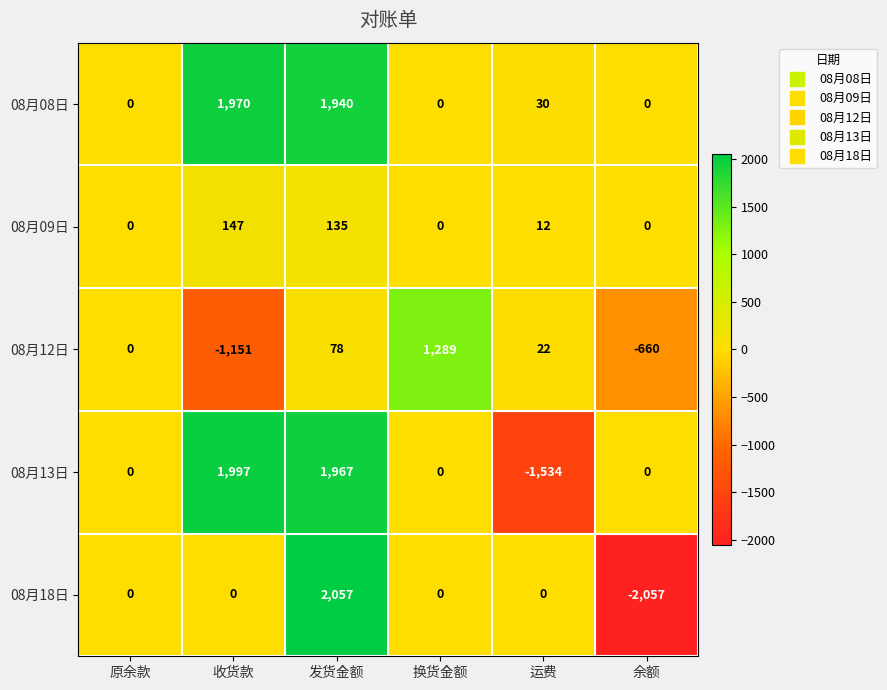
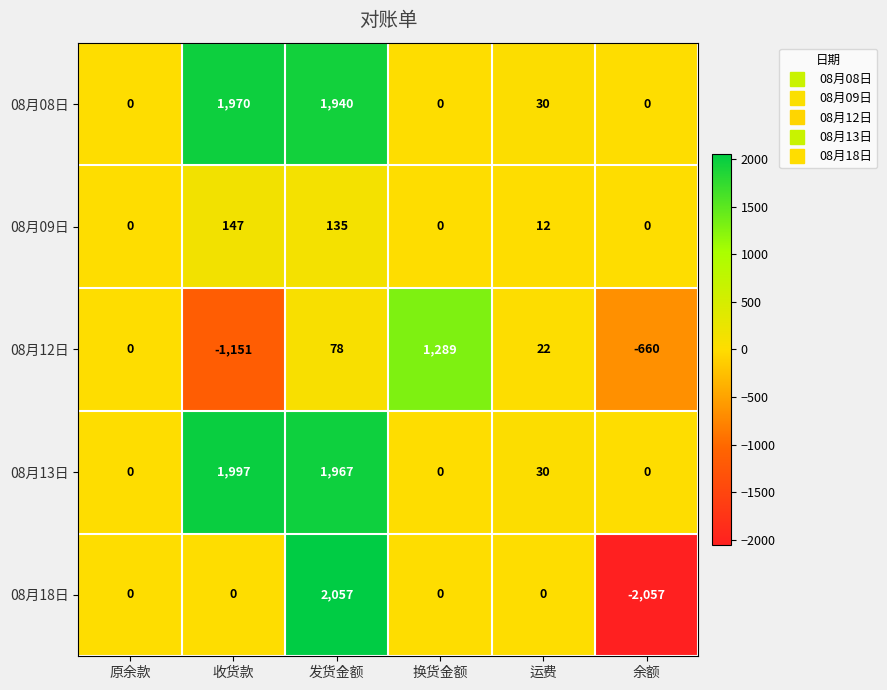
08月13日, 运费: -1,534 -> 30
